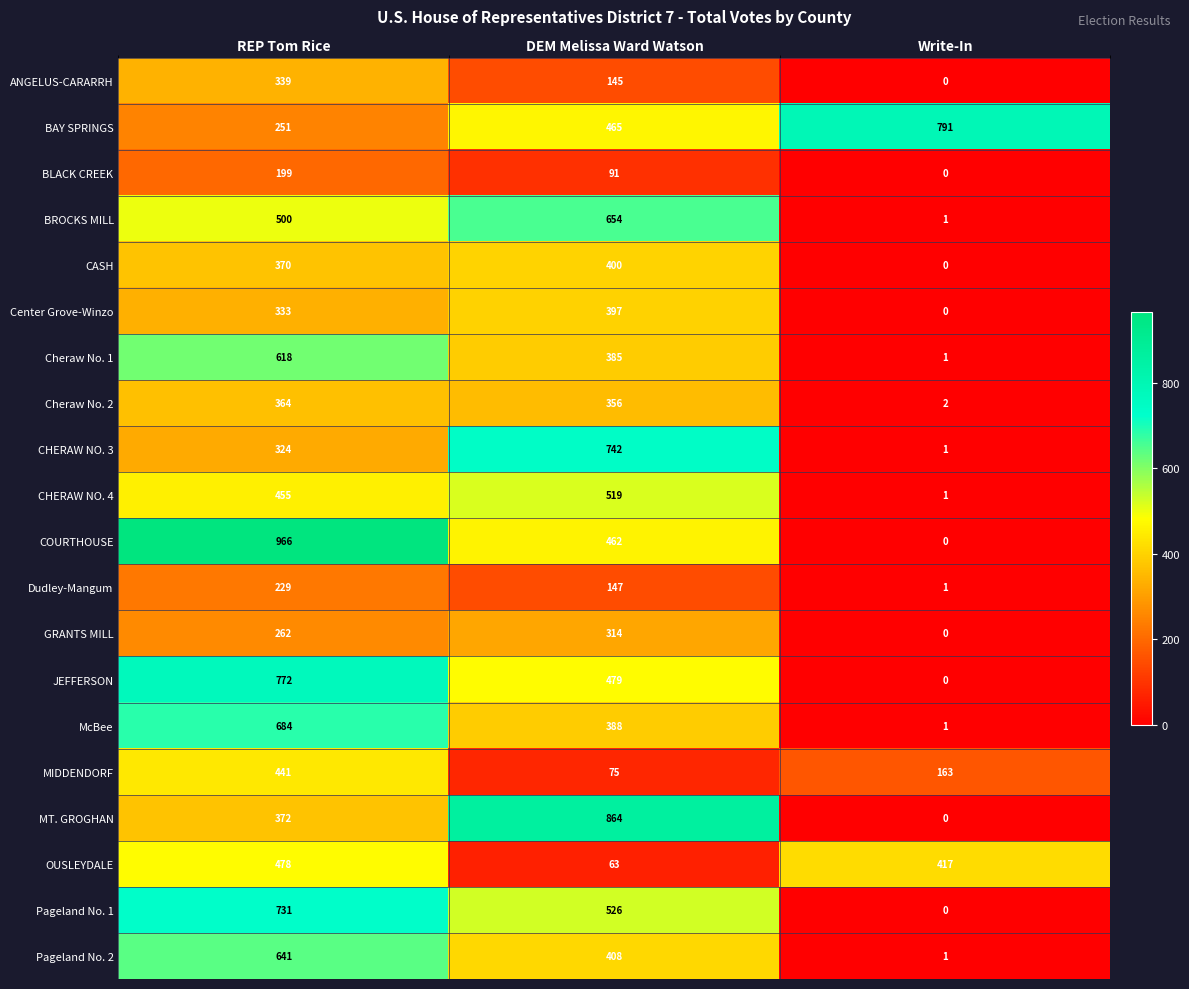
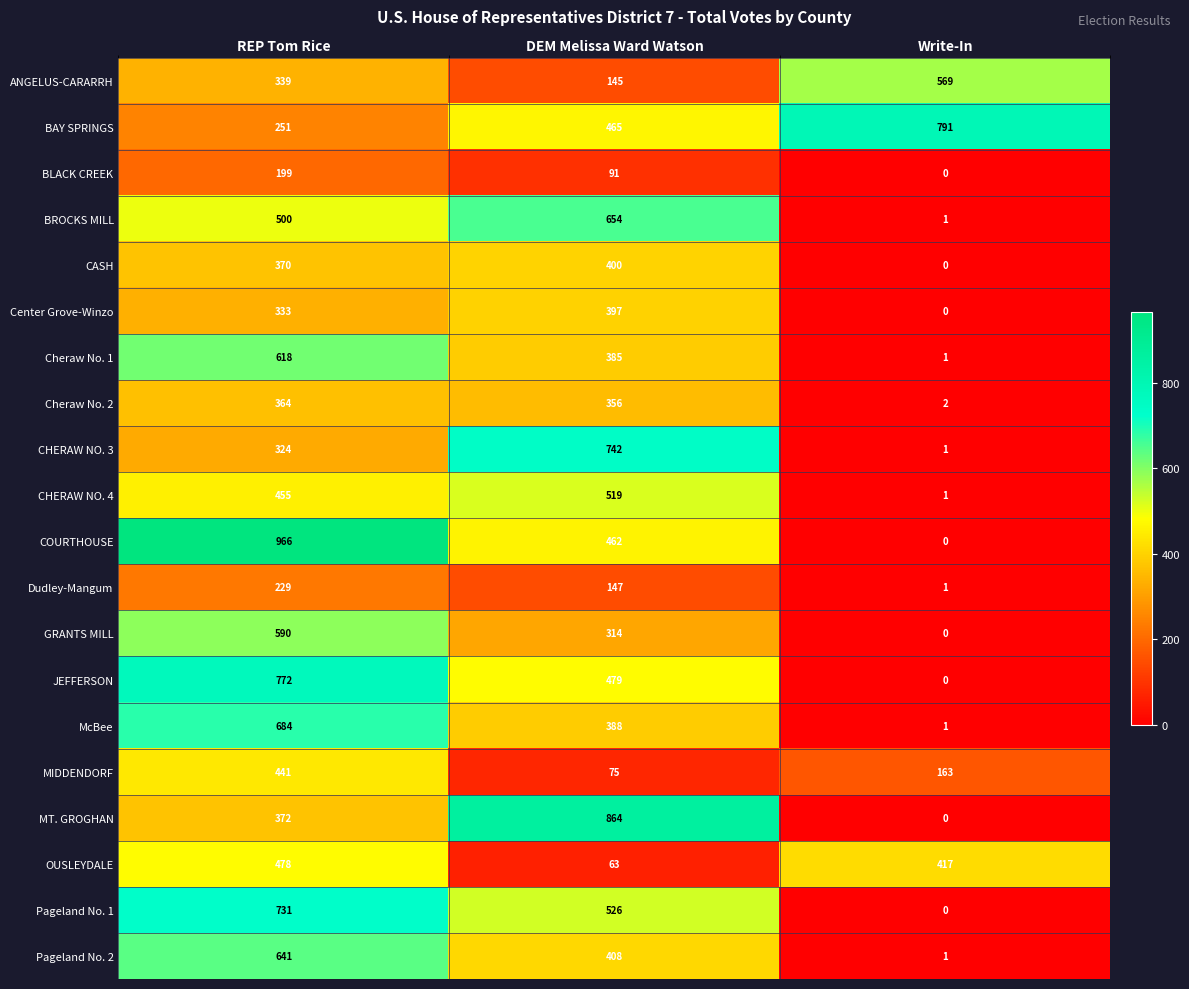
ANGELUS-CARARRH, Write-In: 0 -> 569
GRANTS MILL, REP Tom Rice: 262 -> 590
